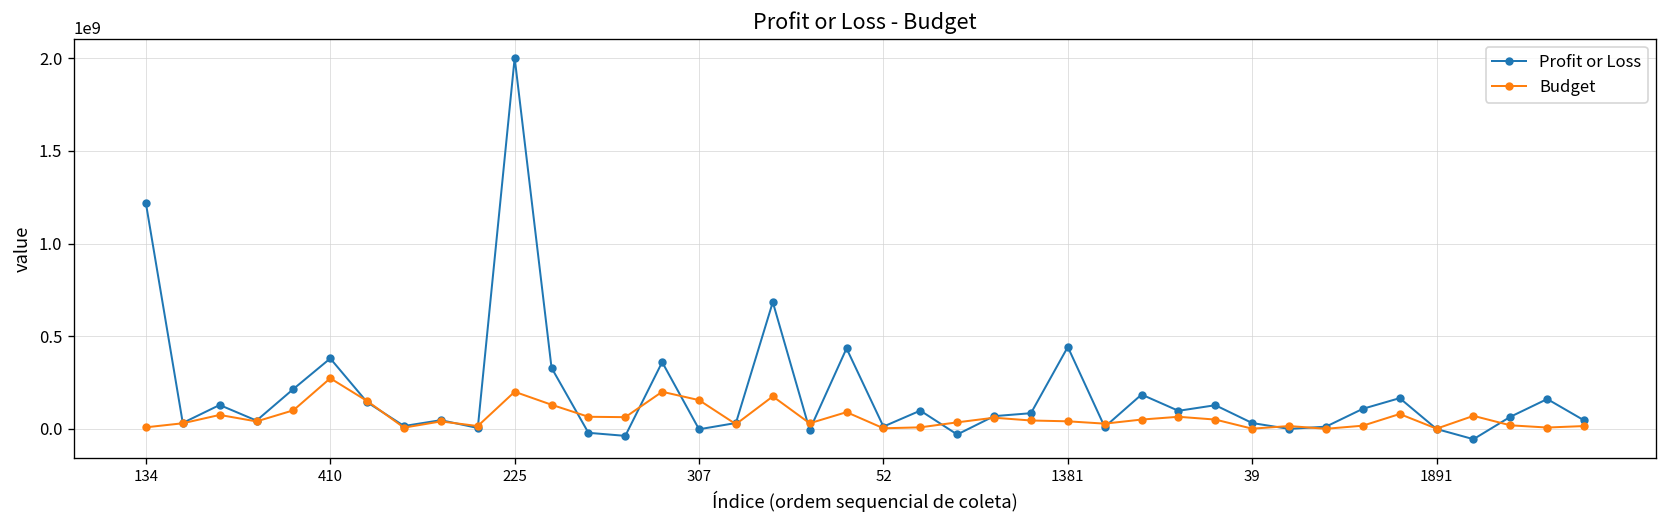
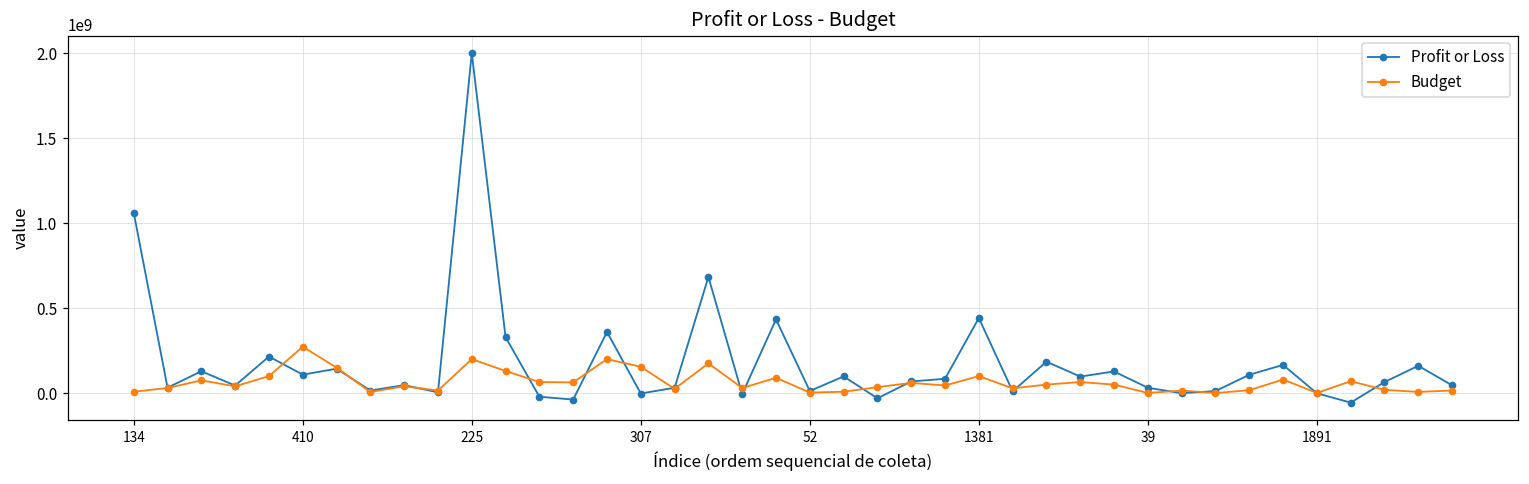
Profit or Loss, 134: 1220000000 -> 1060000000
Profit or Loss, 410: 380000000 -> 110000000
Budget, 1381: 40000000 -> 100000000
